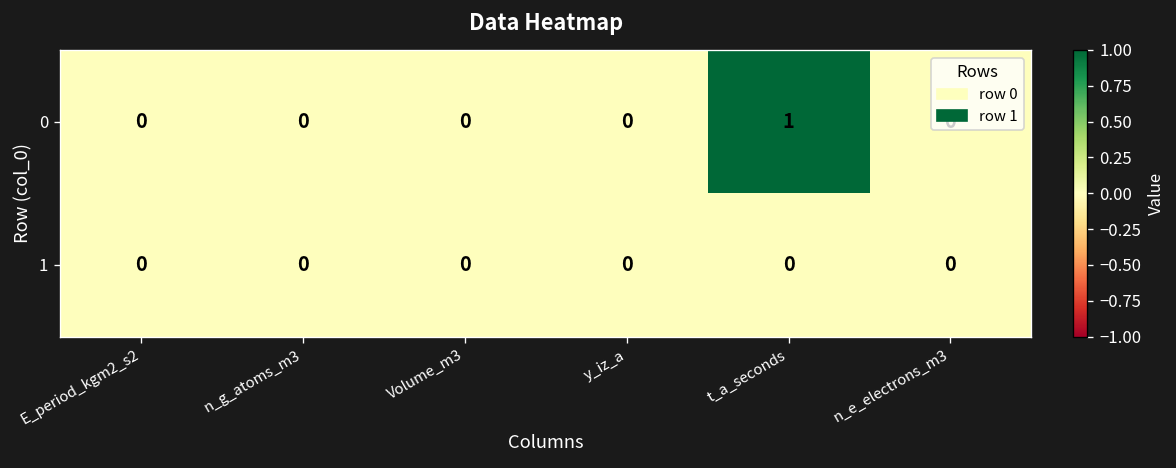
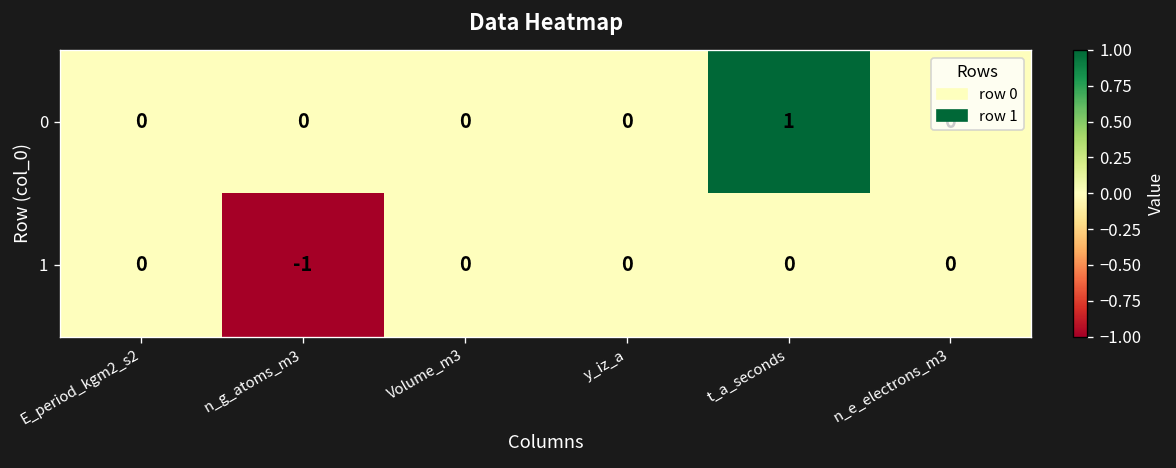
1, n_g_atoms_m3: 0 -> -1
